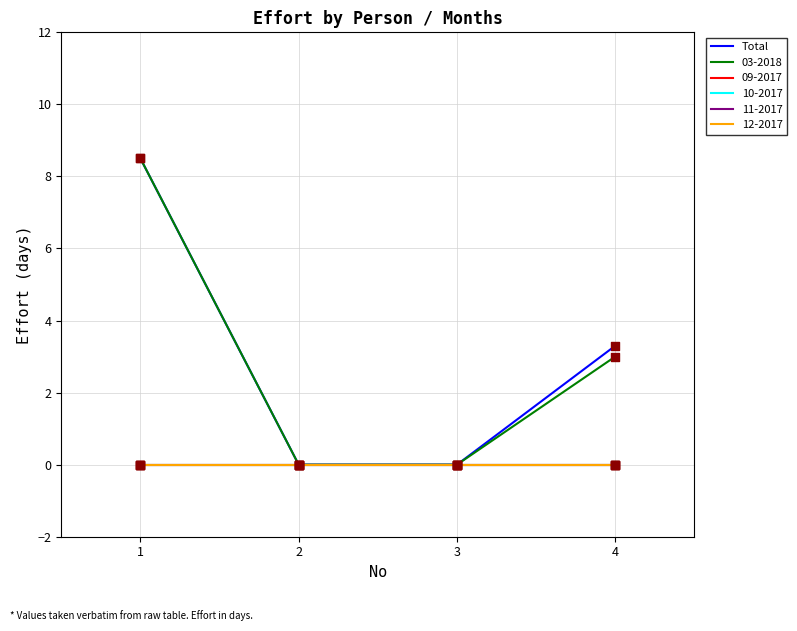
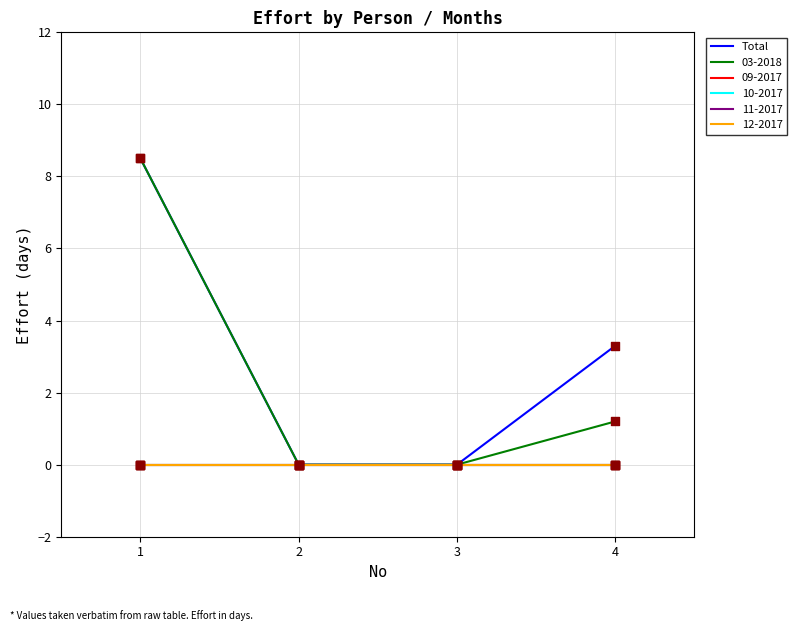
03-2018, 4: 3.0 -> 1.2
